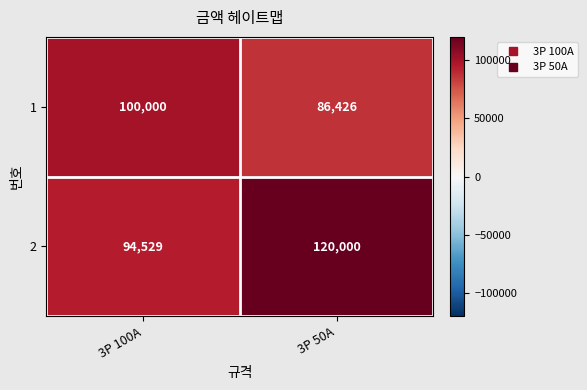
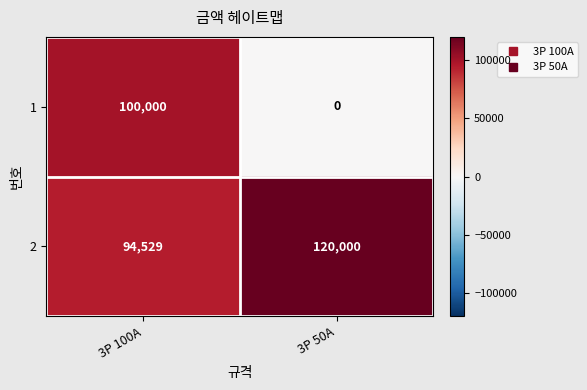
1, 3P 50A: 86,426 -> 0
